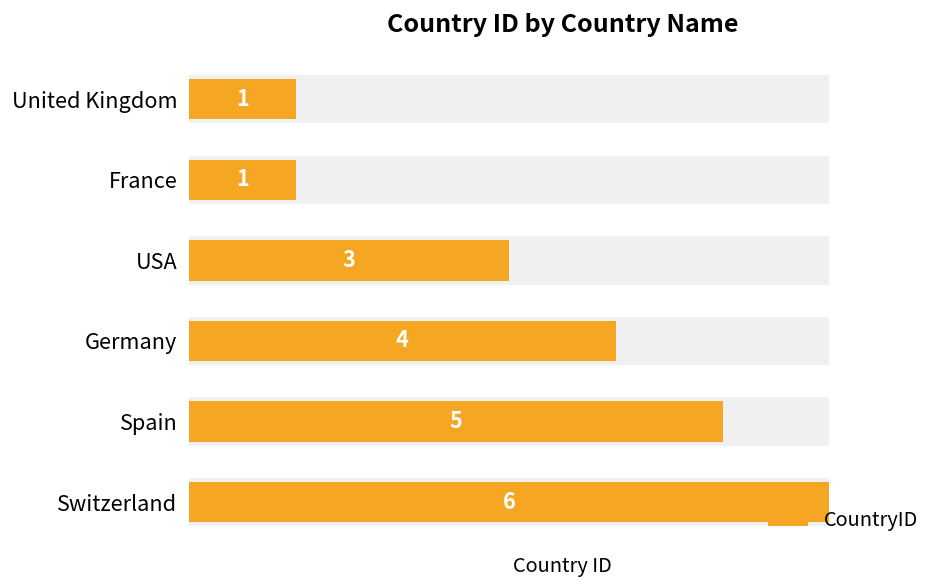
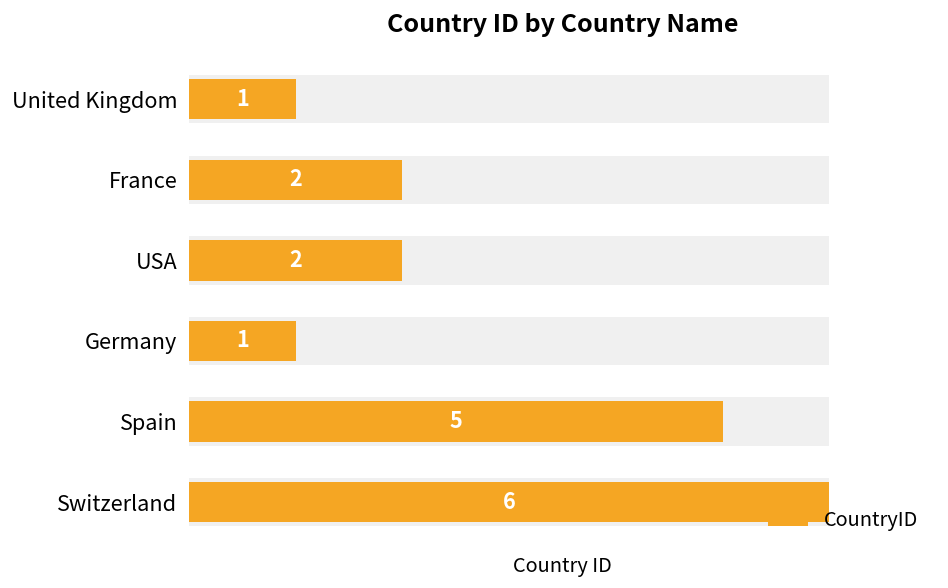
CountryID, France: 1 -> 2
CountryID, USA: 3 -> 2
CountryID, Germany: 4 -> 1
